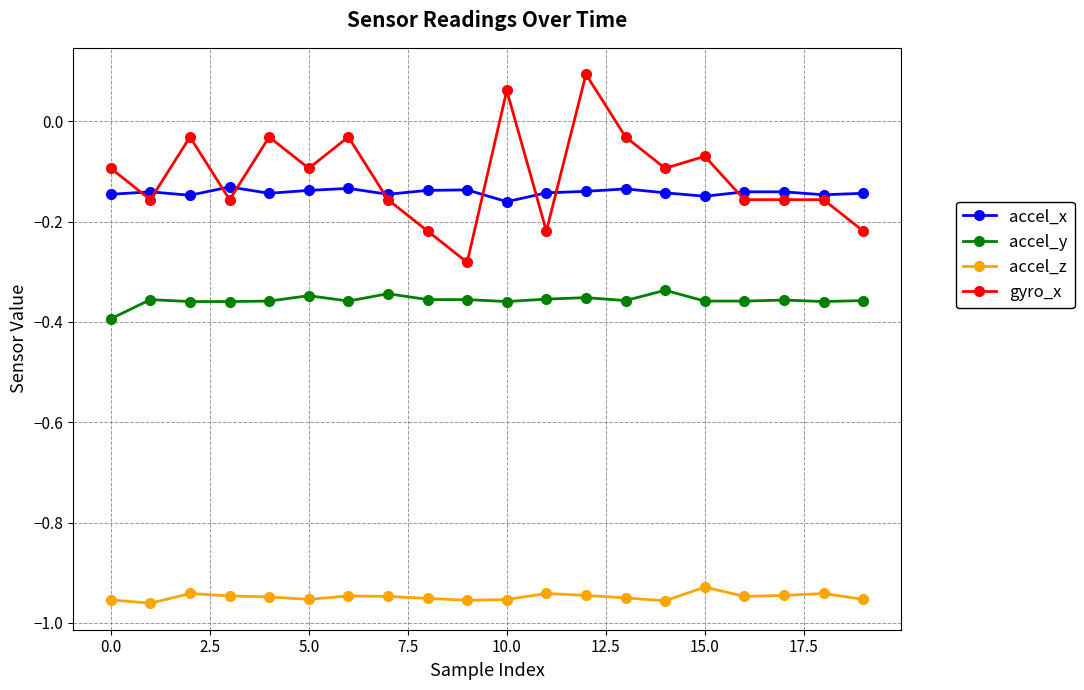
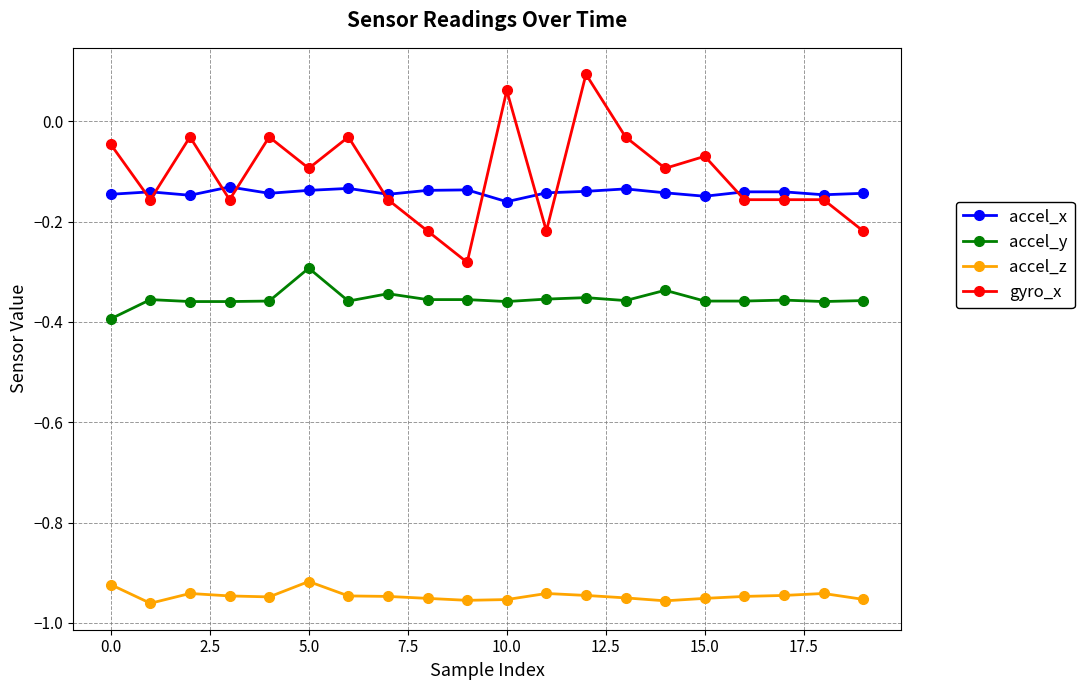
accel_z, 0.0: -0.95 -> -0.92
gyro_x, 0.0: -0.09 -> -0.05
accel_y, 5.0: -0.35 -> -0.29
accel_z, 5.0: -0.95 -> -0.92
accel_z, 15.0: -0.93 -> -0.95
